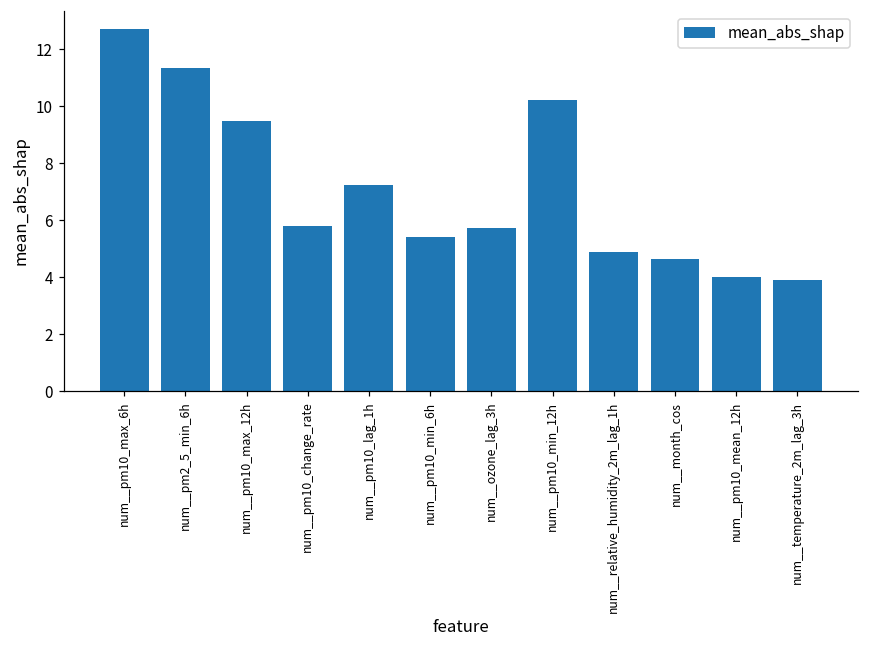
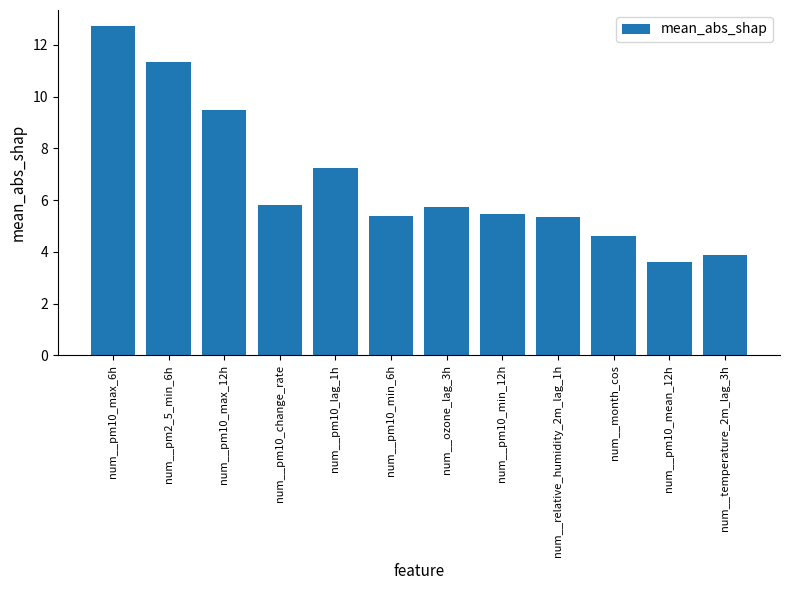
num__pm10_min_12h: 10.2 -> 5.5
num__relative_humidity_2m_lag_1h: 4.9 -> 5.4
num__pm10_mean_12h: 4.0 -> 3.6
